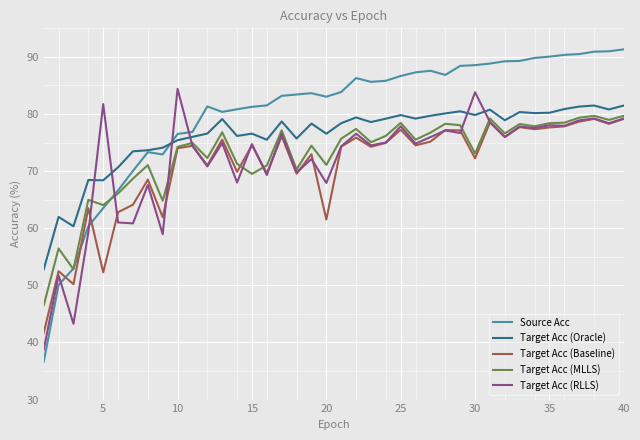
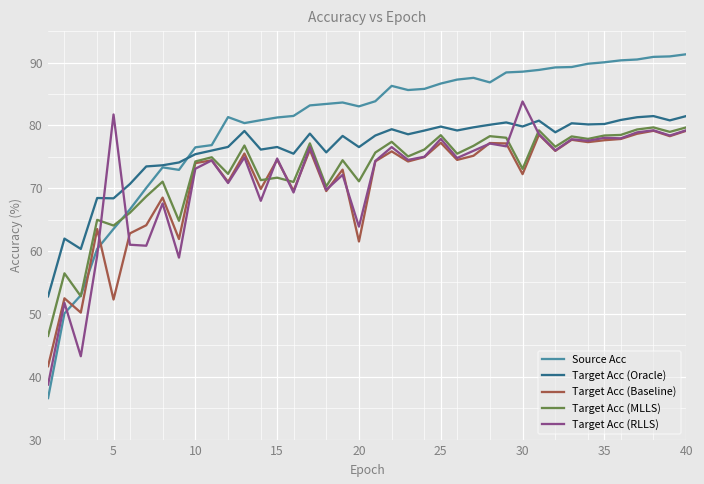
Target Acc (RLLS), 10: 84 -> 73
Target Acc (MLLS), 15: 70 -> 72
Target Acc (RLLS), 20: 68 -> 64
